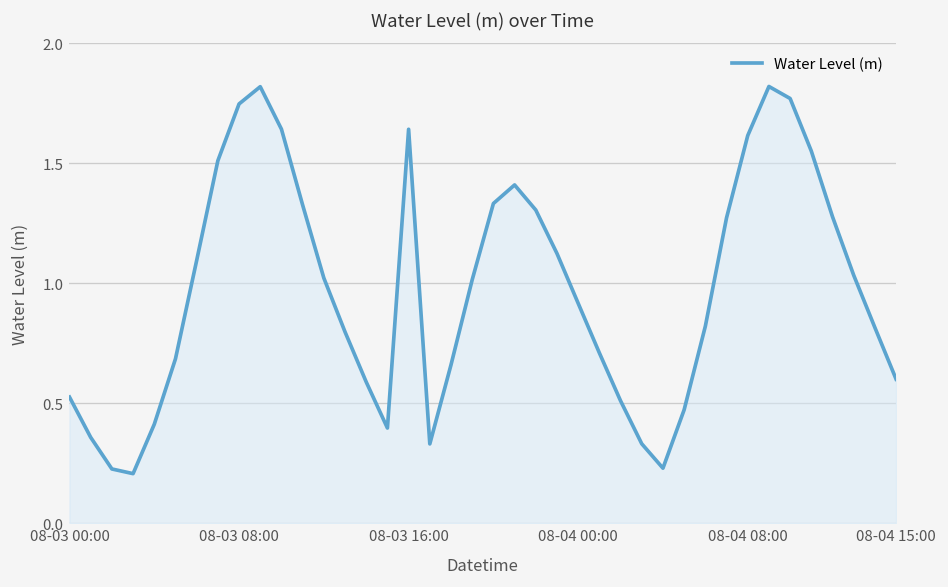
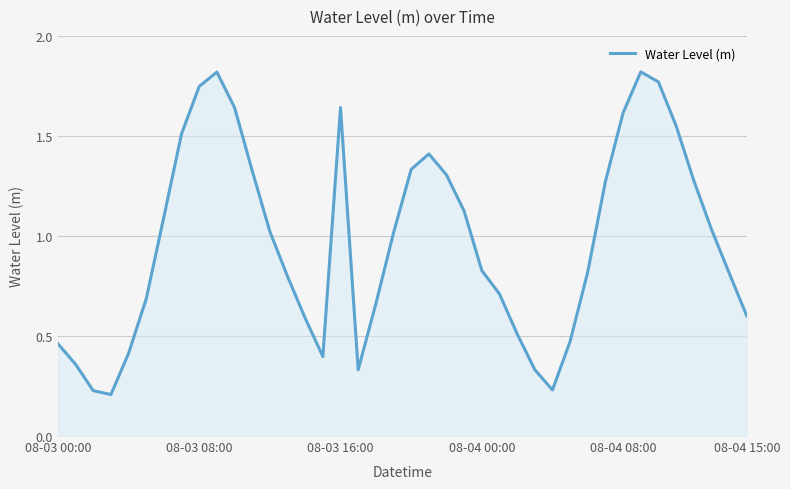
08-03 00:00: 0.53 -> 0.46
08-04 00:00: 0.92 -> 0.83
